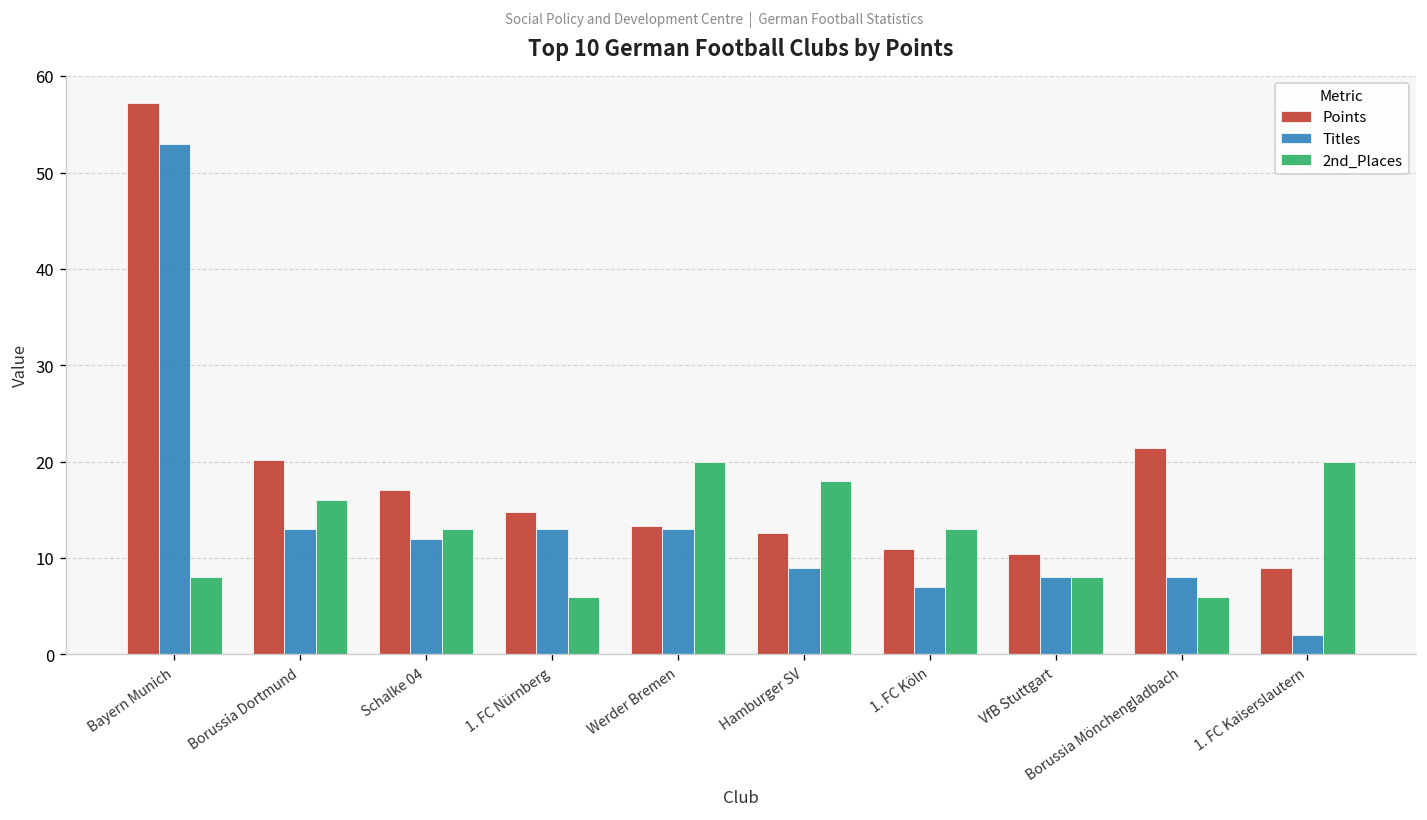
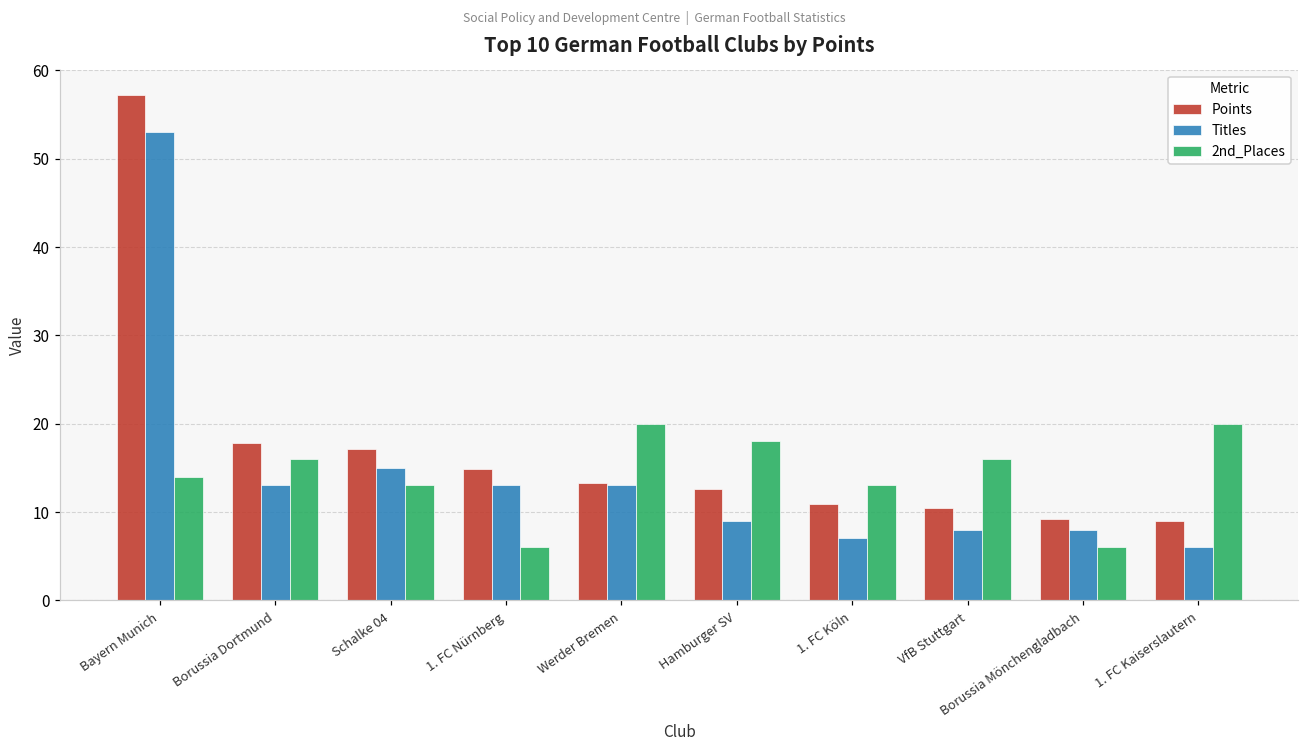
2nd_Places, Bayern Munich: 8 -> 14
Points, Borussia Dortmund: 20 -> 18
Titles, Schalke 04: 12 -> 15
2nd_Places, VfB Stuttgart: 8 -> 16
Points, Borussia Mönchengladbach: 21 -> 9
Titles, 1. FC Kaiserslautern: 2 -> 6
